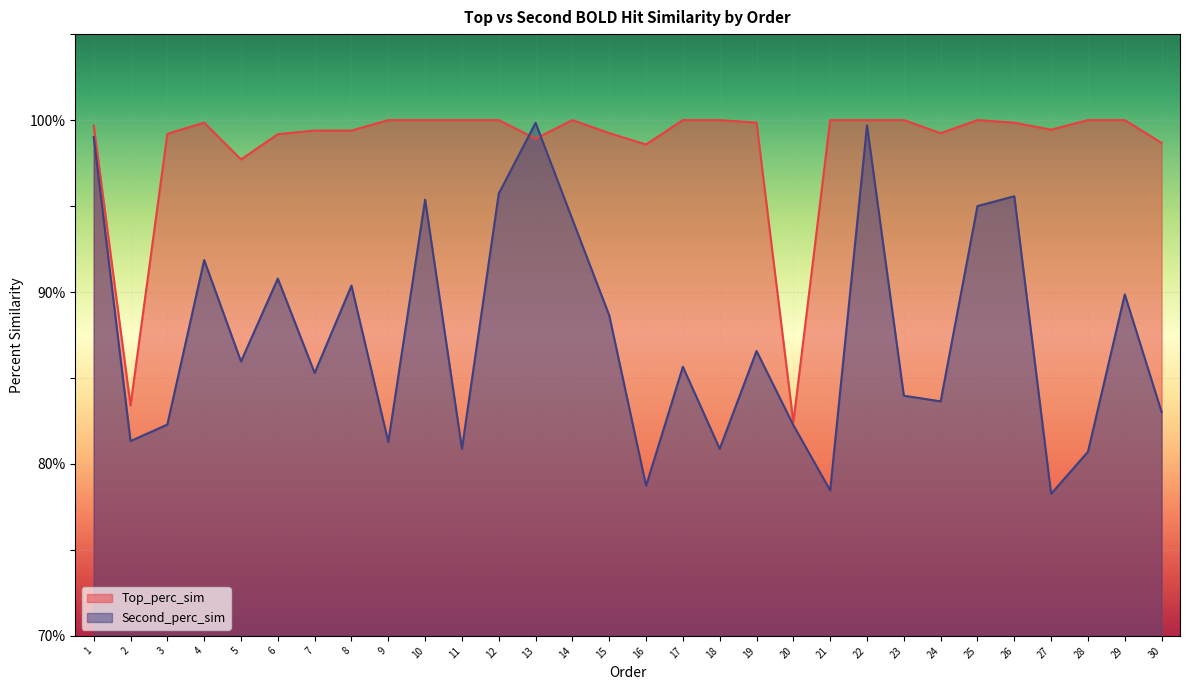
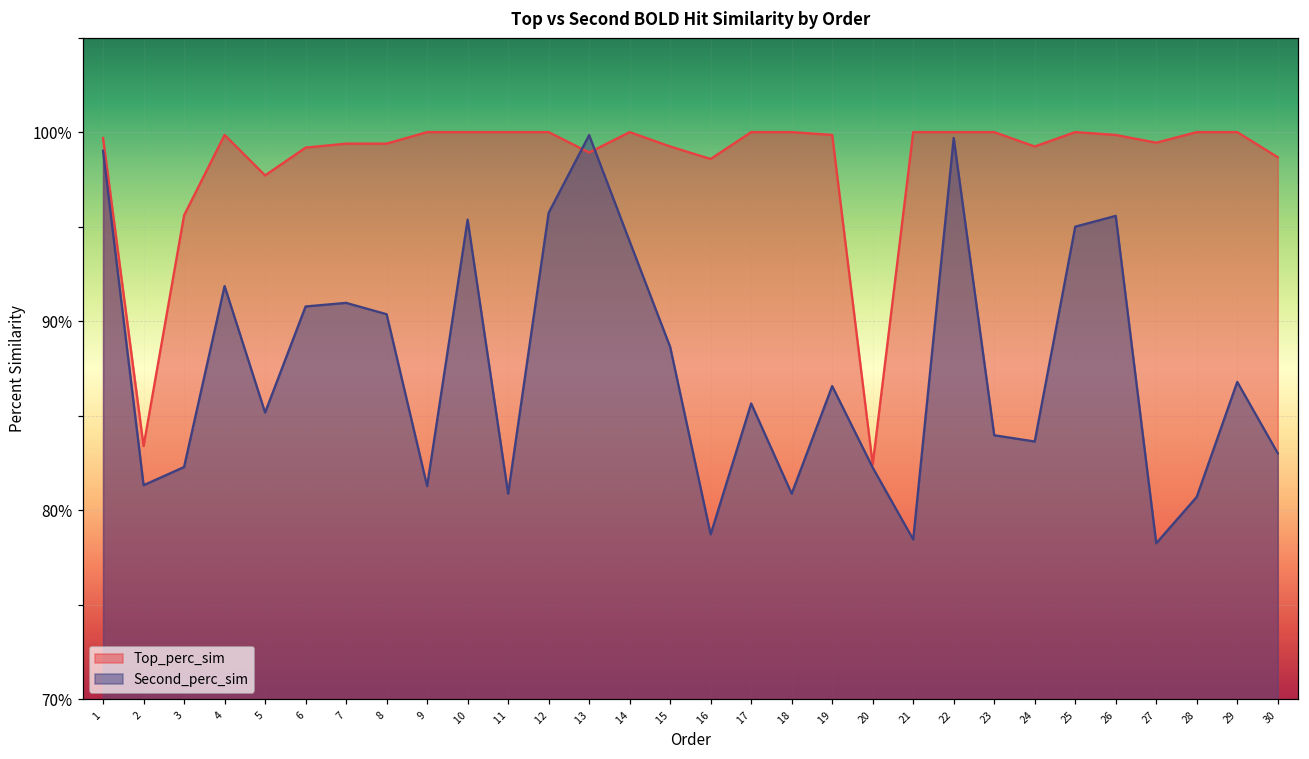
Top_perc_sim, 3: 99.2% -> 95.6%
Second_perc_sim, 5: 86.0% -> 85.2%
Second_perc_sim, 7: 85.3% -> 91.0%
Second_perc_sim, 29: 89.9% -> 86.8%
